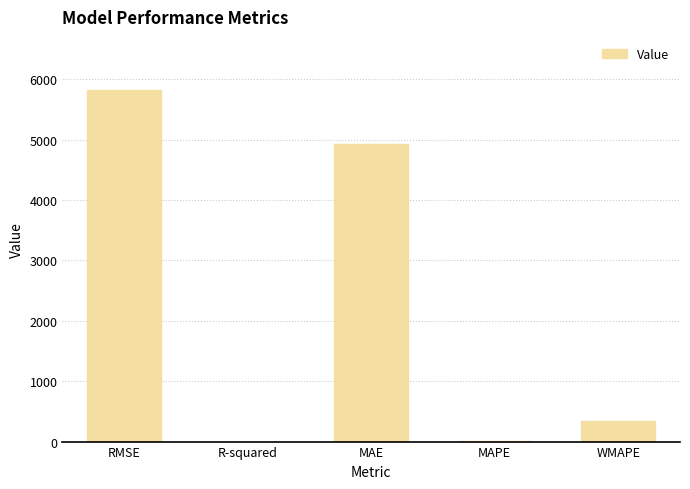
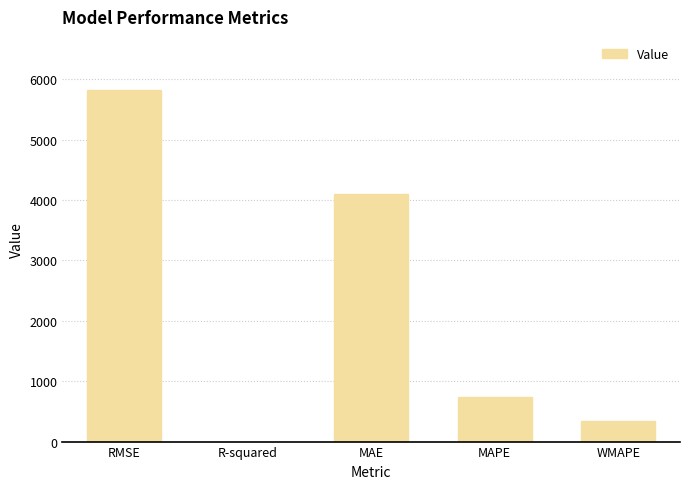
MAE: 4900 -> 4100
MAPE: 0 -> 700
